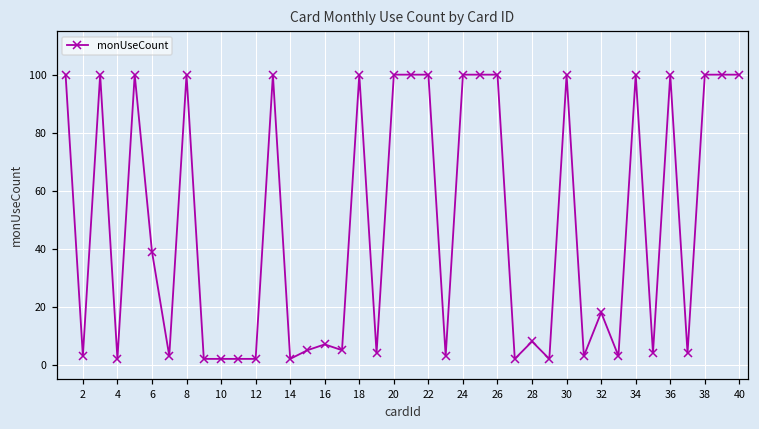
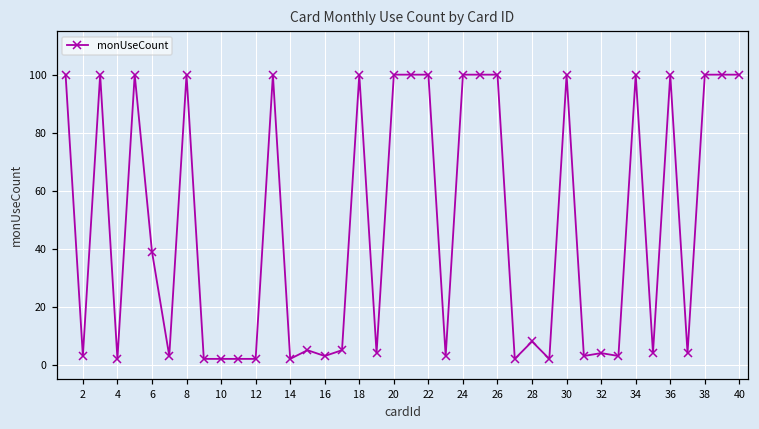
16: 7 -> 3
32: 18 -> 4
